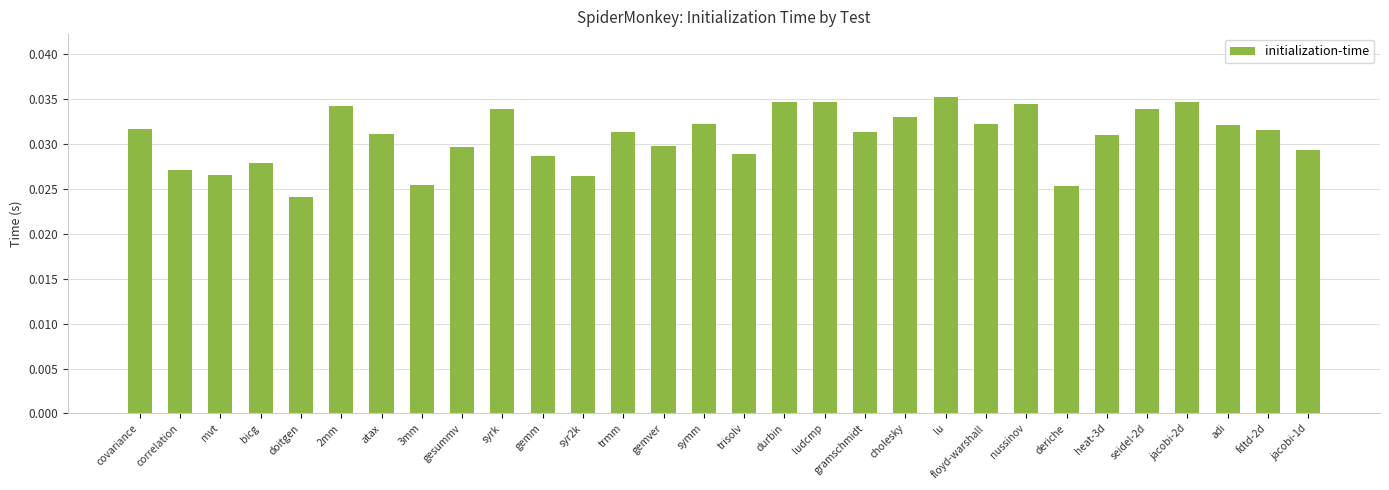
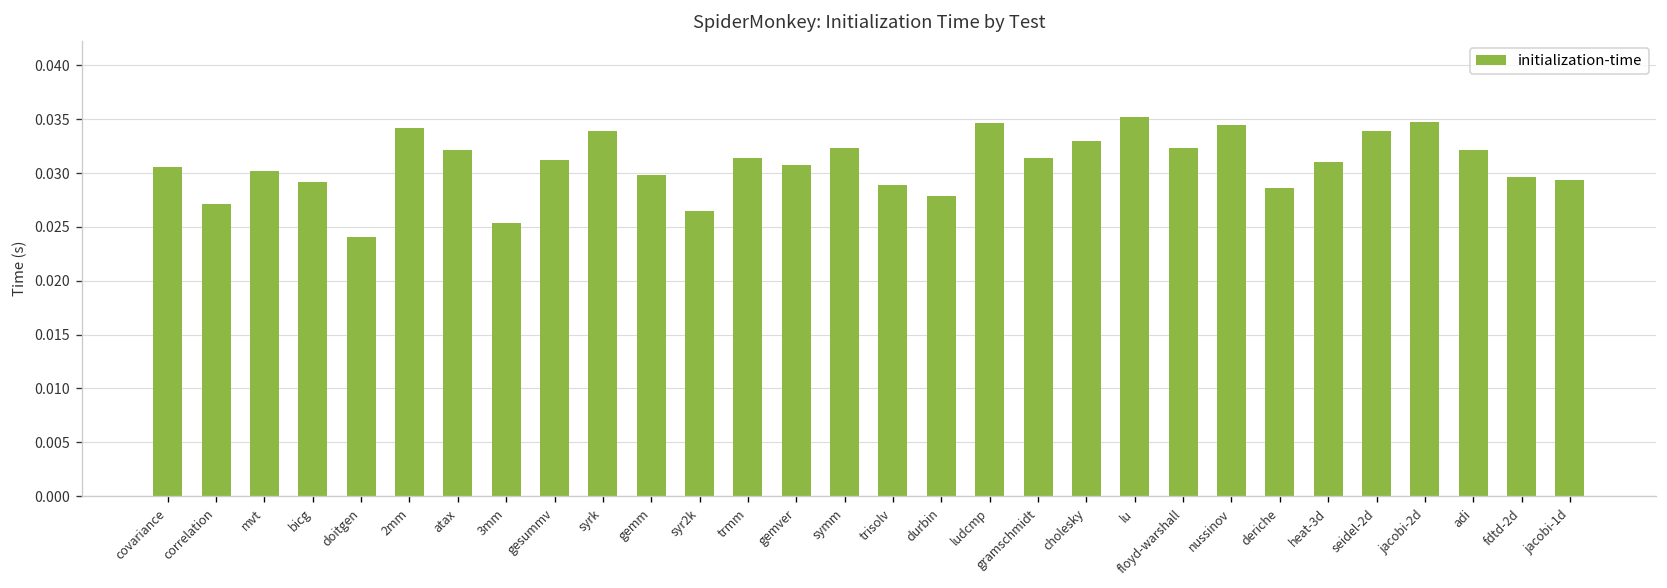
covariance: 0.032 -> 0.031
mvt: 0.027 -> 0.030
bicg: 0.028 -> 0.029
atax: 0.031 -> 0.032
gesummv: 0.030 -> 0.031
gemm: 0.029 -> 0.030
gemver: 0.030 -> 0.031
durbin: 0.035 -> 0.028
deriche: 0.025 -> 0.029
fdtd-2d: 0.032 -> 0.030
